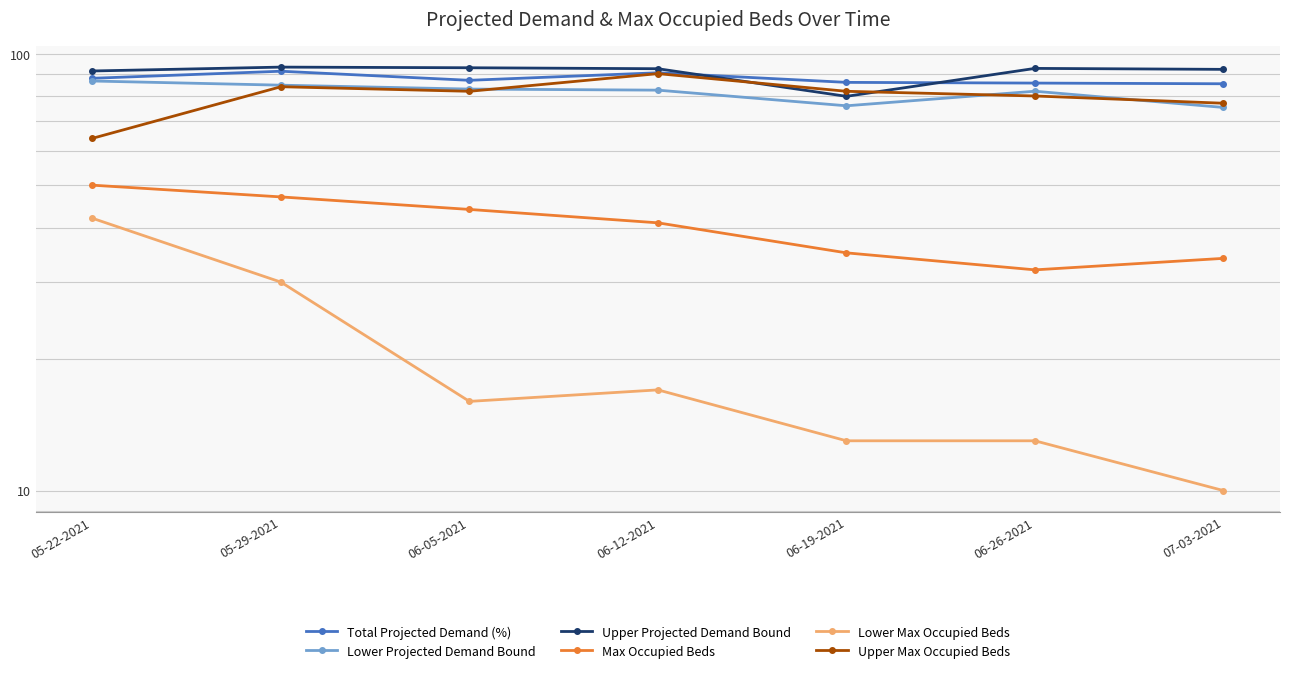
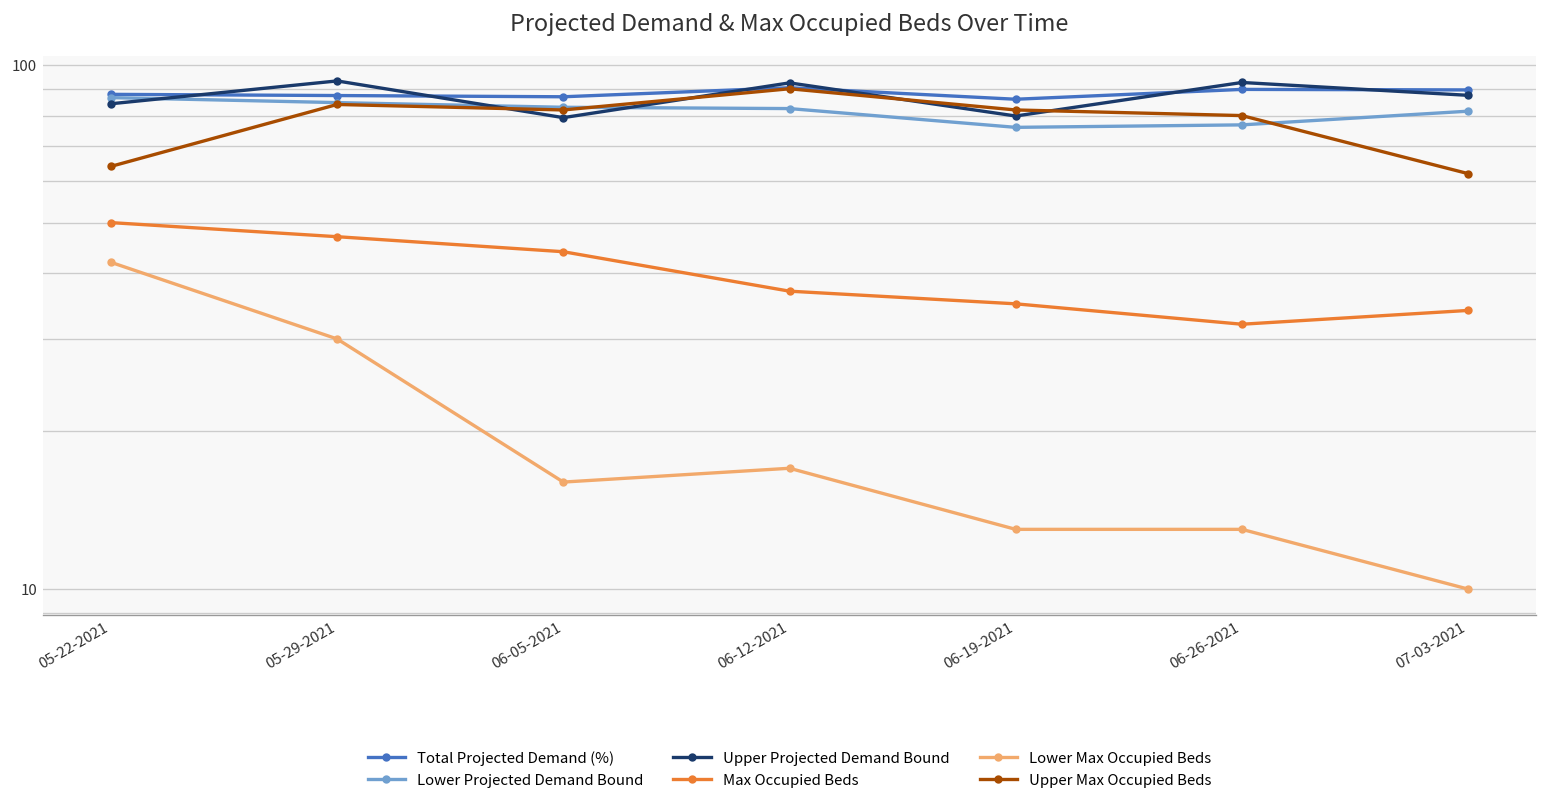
Upper Projected Demand Bound, 05-22-2021: 91 -> 84
Total Projected Demand (%), 05-29-2021: 91 -> 87
Upper Projected Demand Bound, 06-05-2021: 93 -> 79
Max Occupied Beds, 06-12-2021: 41 -> 37
Total Projected Demand (%), 06-26-2021: 86 -> 90
Lower Projected Demand Bound, 06-26-2021: 82 -> 77
Total Projected Demand (%), 07-03-2021: 85 -> 90
Lower Projected Demand Bound, 07-03-2021: 75 -> 82
Upper Projected Demand Bound, 07-03-2021: 92 -> 87
Upper Max Occupied Beds, 07-03-2021: 77 -> 62
